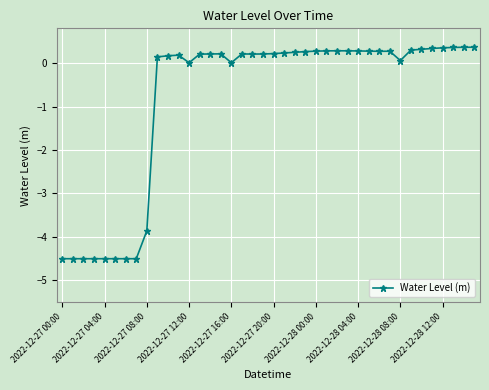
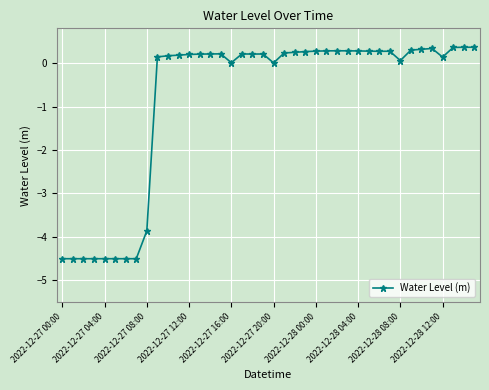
2022-12-27 12:00: 0.0 -> 0.2
2022-12-27 20:00: 0.2 -> 0.0
2022-12-28 12:00: 0.4 -> 0.1
